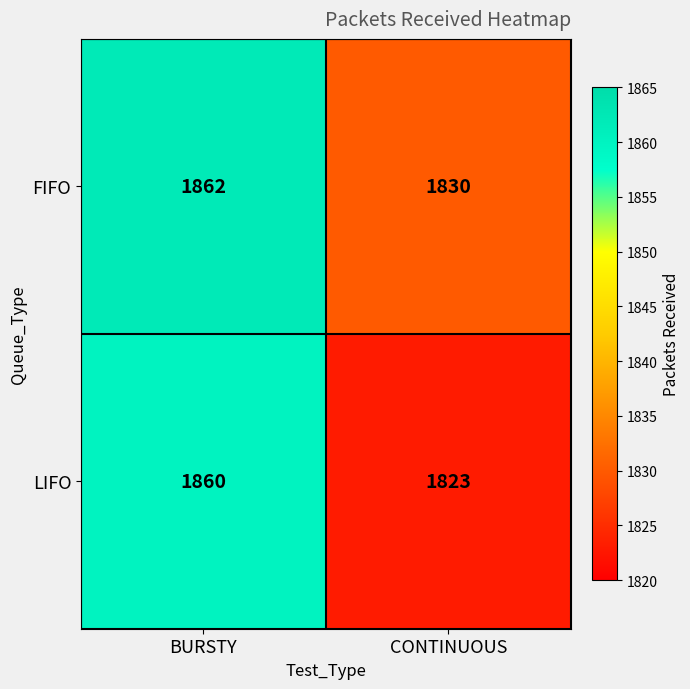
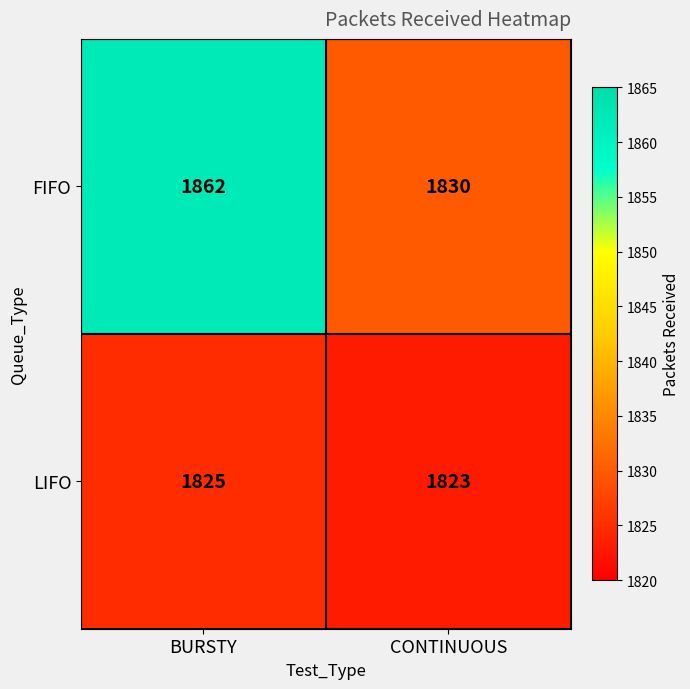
LIFO, BURSTY: 1860 -> 1825
